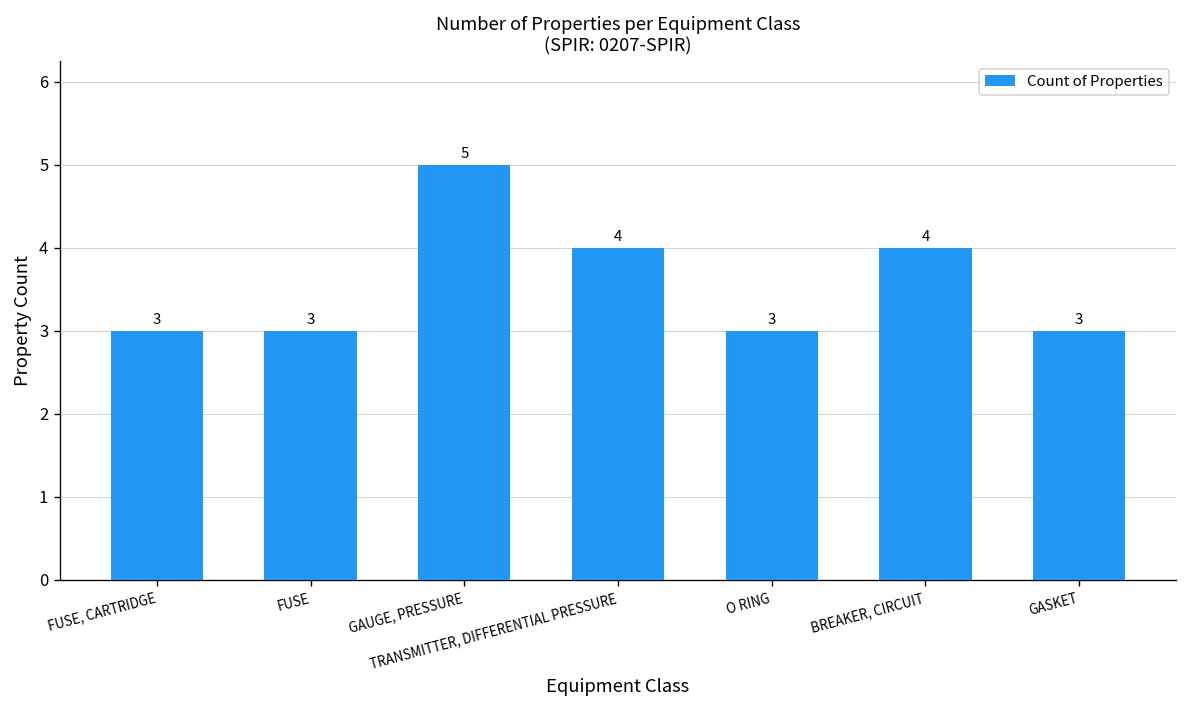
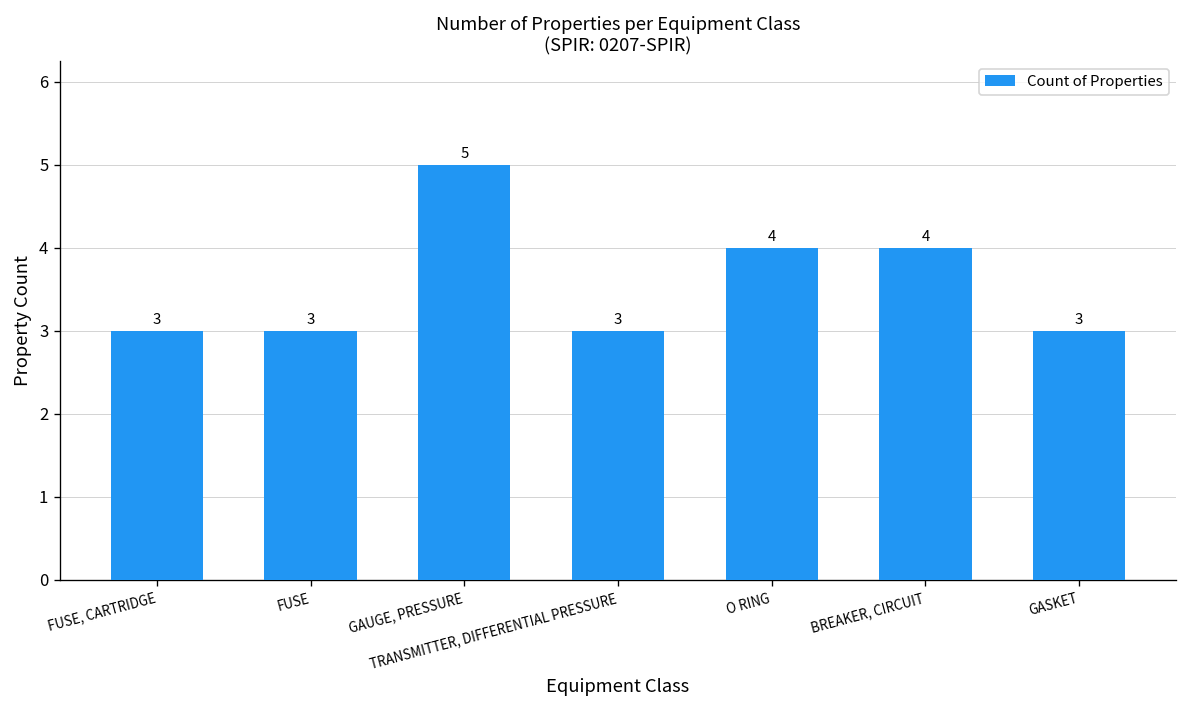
TRANSMITTER, DIFFERENTIAL PRESSURE: 4 -> 3
O RING: 3 -> 4
